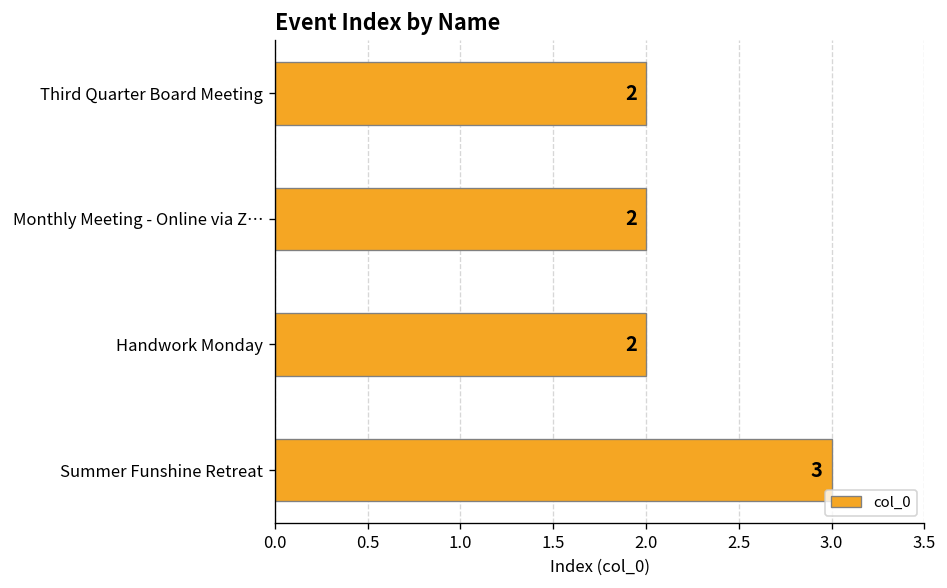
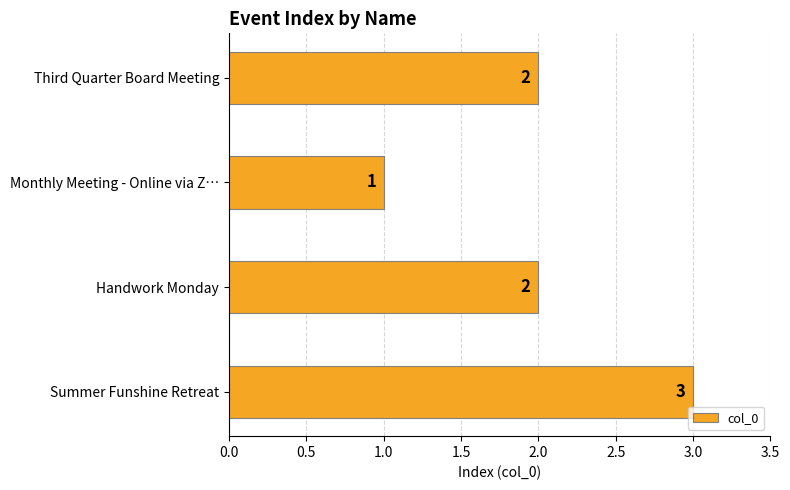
Monthly Meeting - Online via Z…: 2 -> 1
